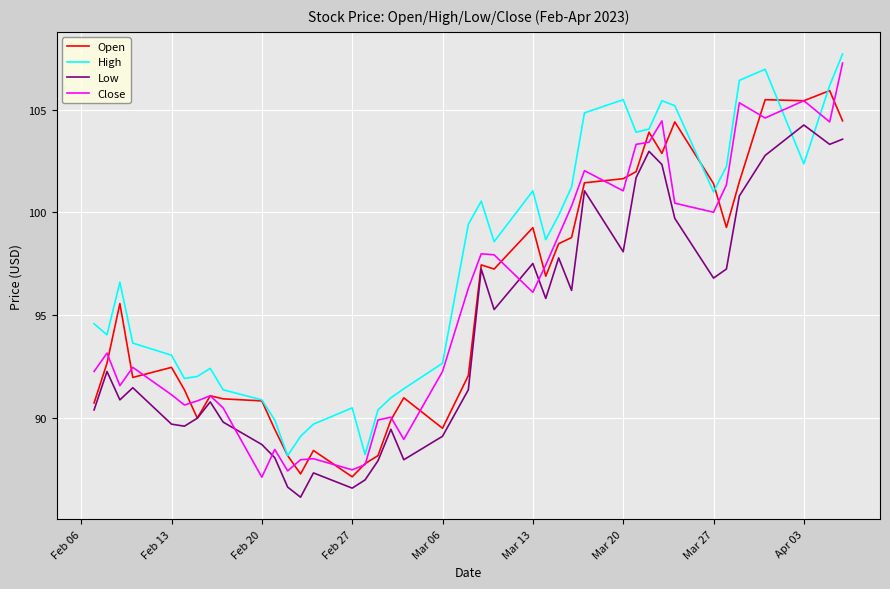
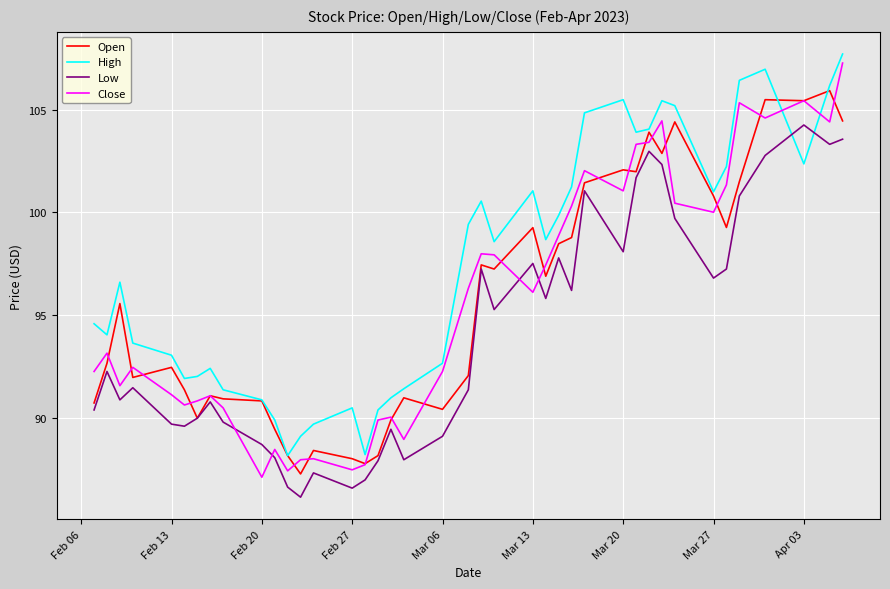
Open, Feb 27: 87.2 -> 88.0
Open, Mar 06: 89.5 -> 90.4
Open, Mar 20: 101.6 -> 102.1
Open, Mar 27: 101.4 -> 100.8
